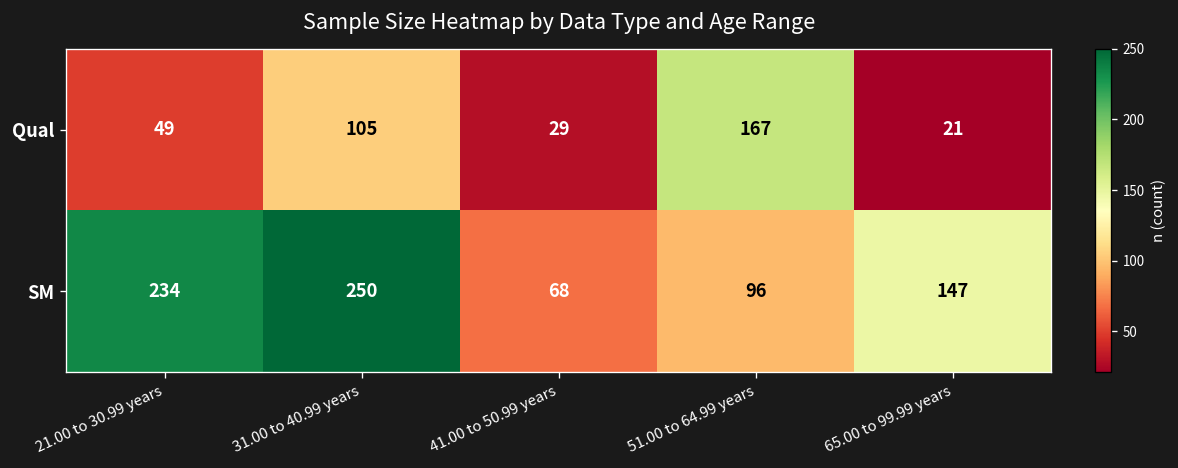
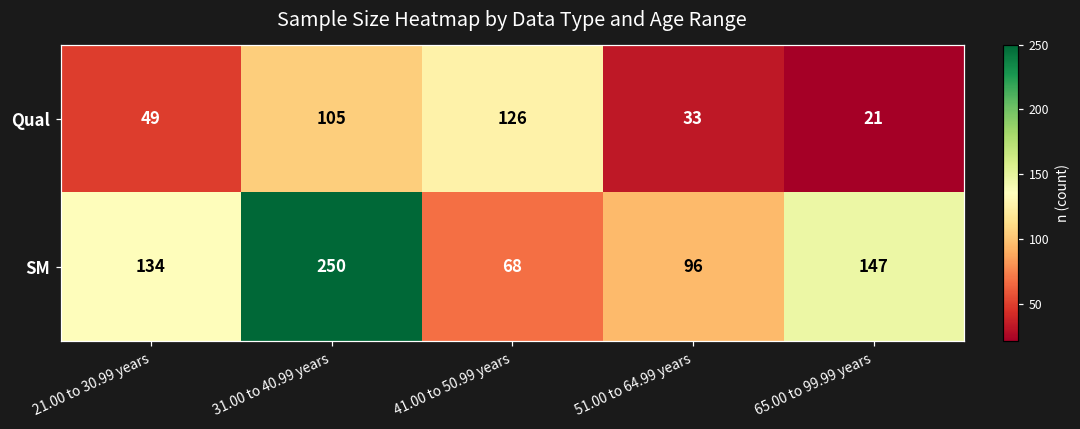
Qual, 41.00 to 50.99 years: 29 -> 126
Qual, 51.00 to 64.99 years: 167 -> 33
SM, 21.00 to 30.99 years: 234 -> 134
